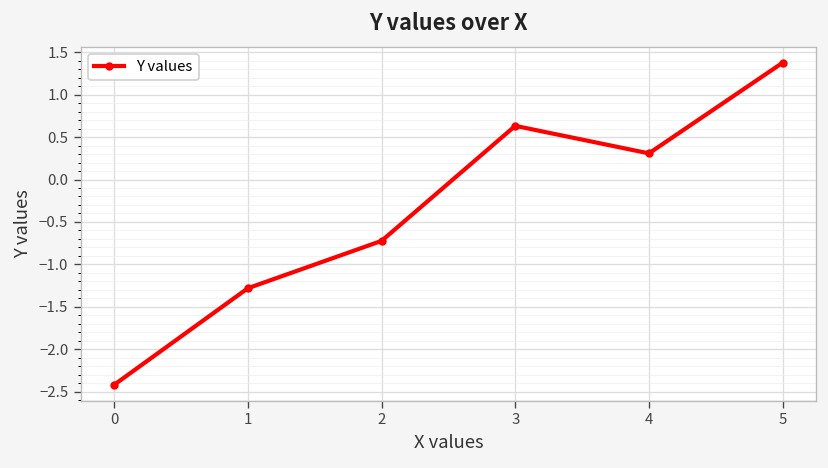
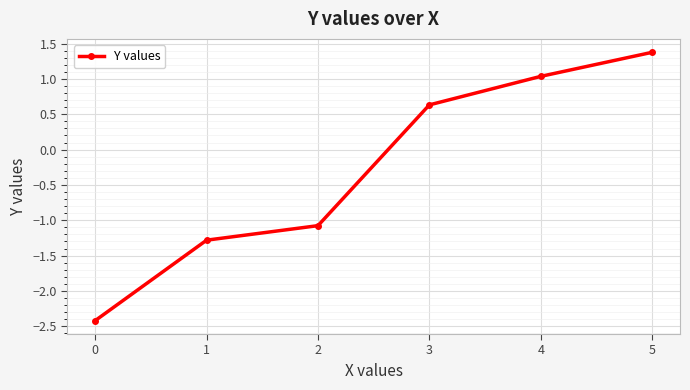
2: -0.7 -> -1.1
4: 0.3 -> 1.0
